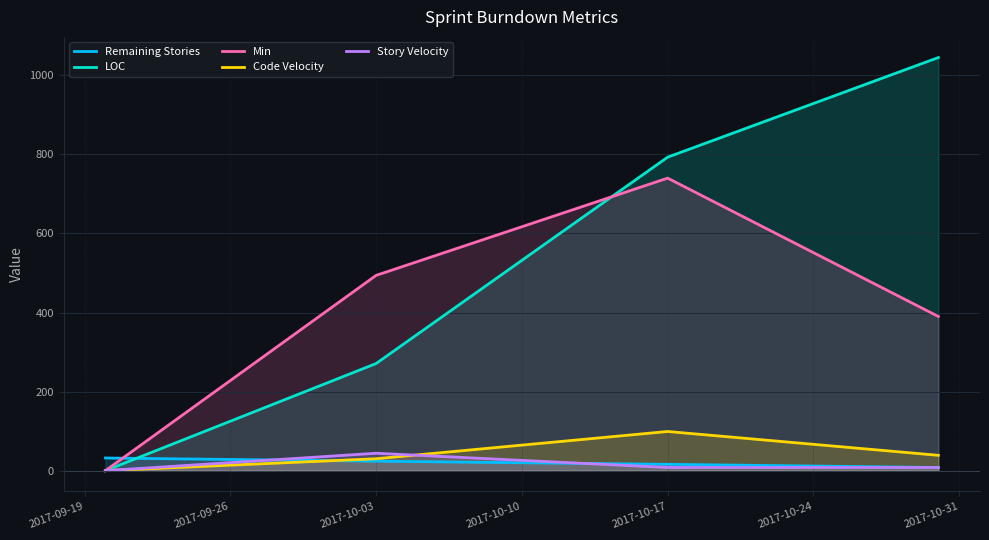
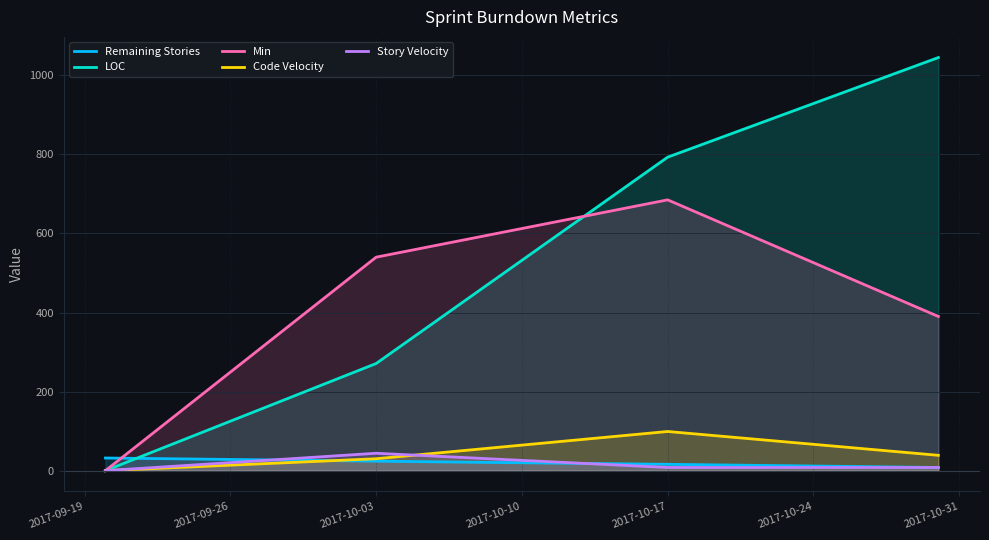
Min, 2017-10-03: 490 -> 540
Min, 2017-10-17: 740 -> 690
